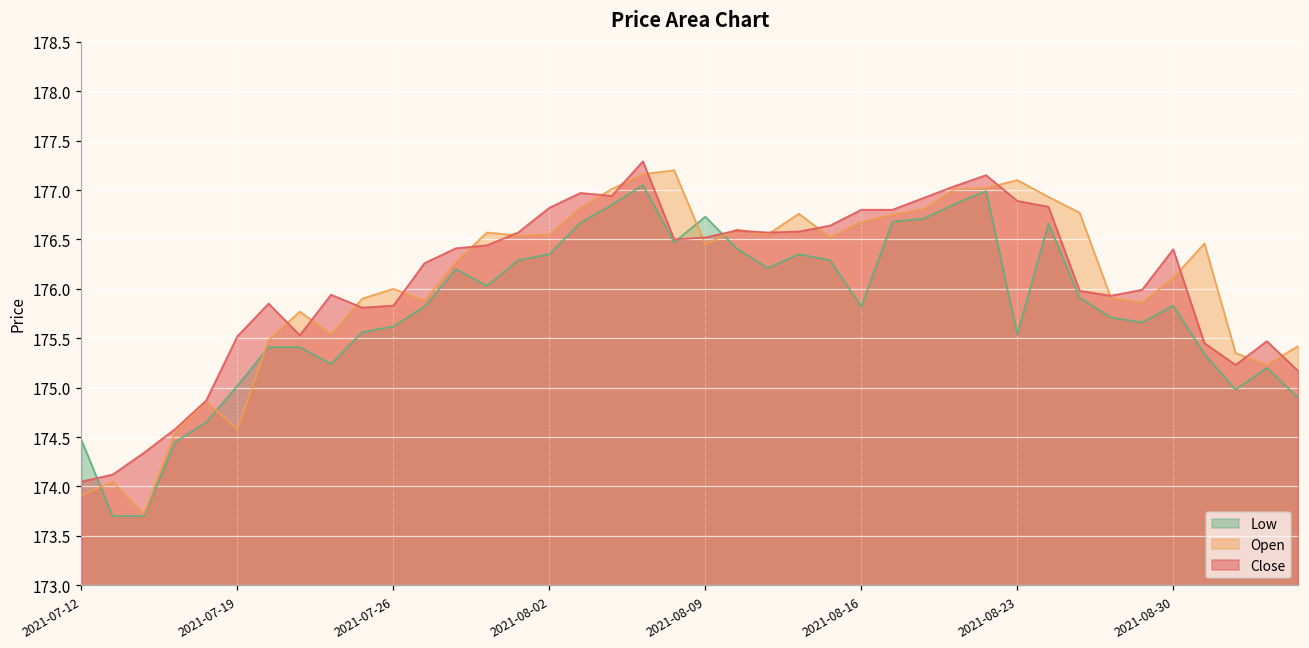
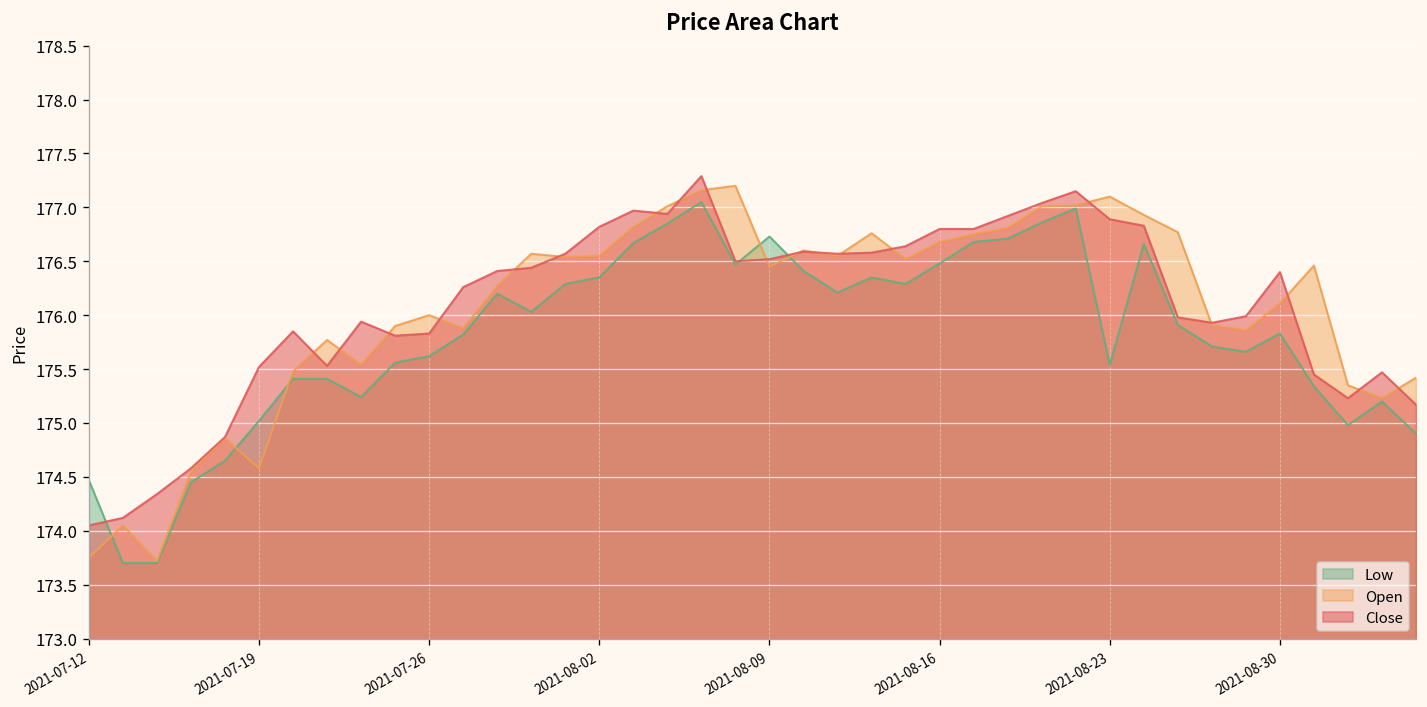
Open, 2021-07-12: 173.9 -> 173.8
Low, 2021-08-16: 175.8 -> 176.5
